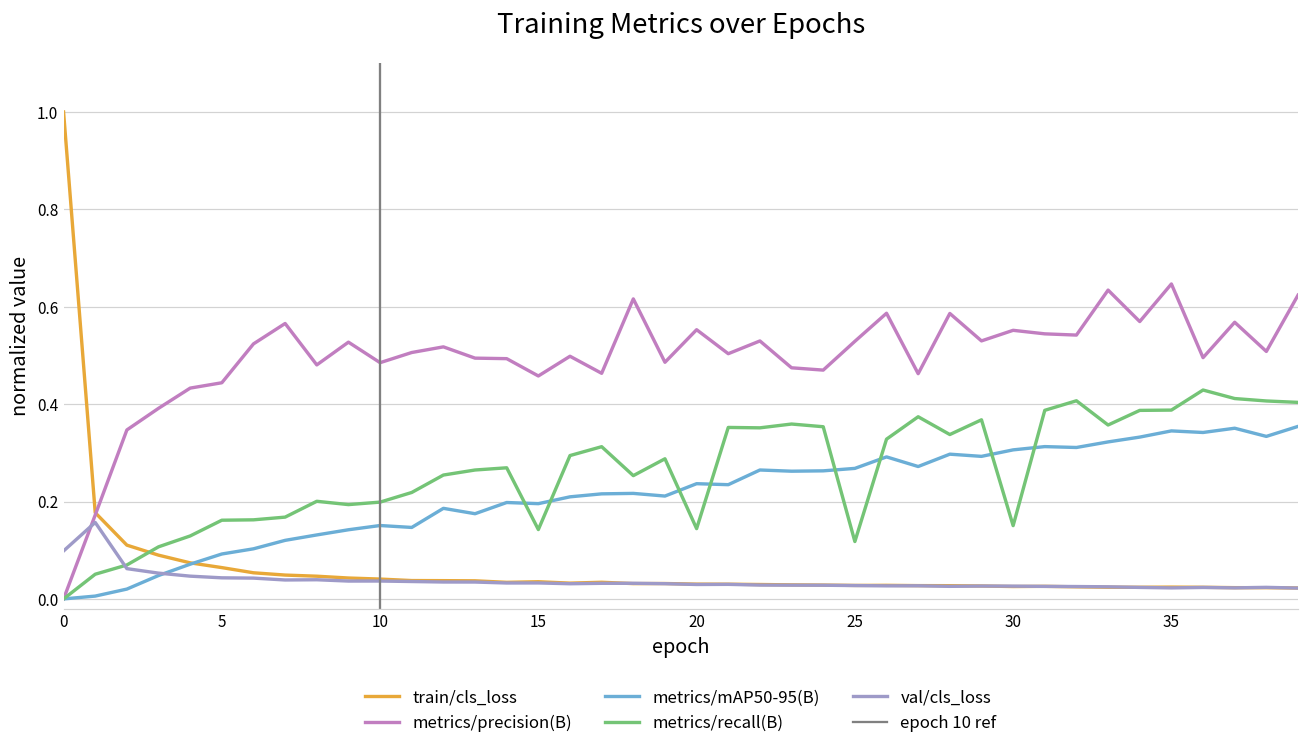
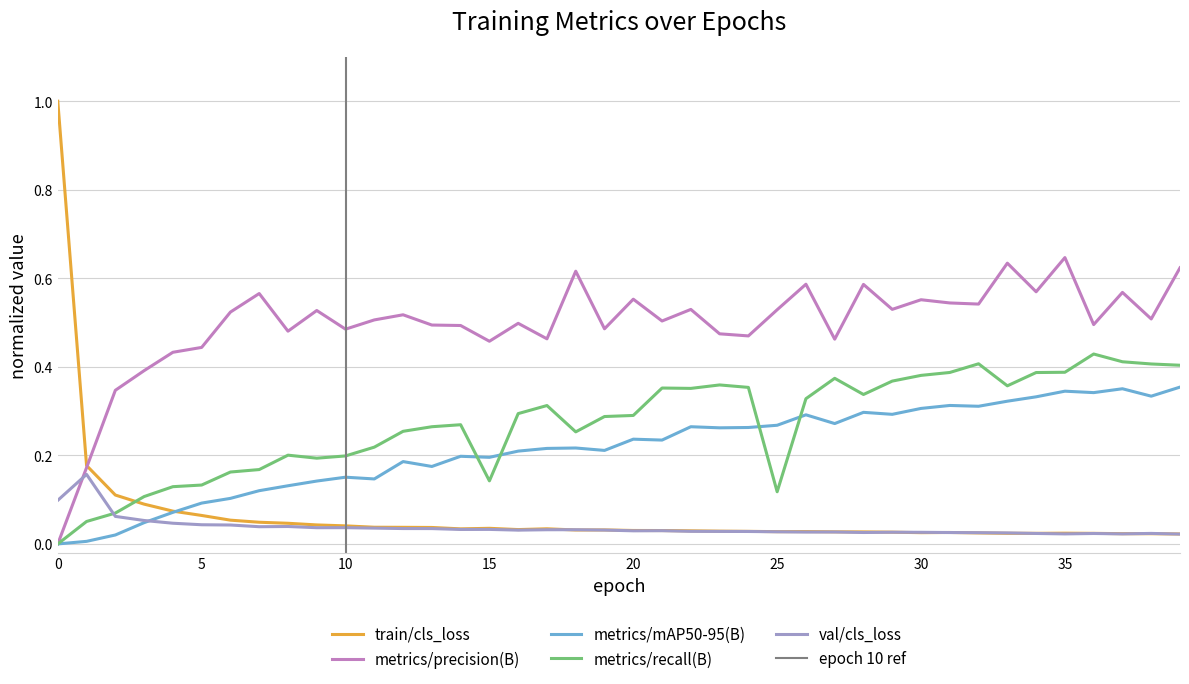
metrics/recall(B), 5: 0.16 -> 0.13
metrics/recall(B), 20: 0.14 -> 0.29
metrics/recall(B), 30: 0.15 -> 0.38
